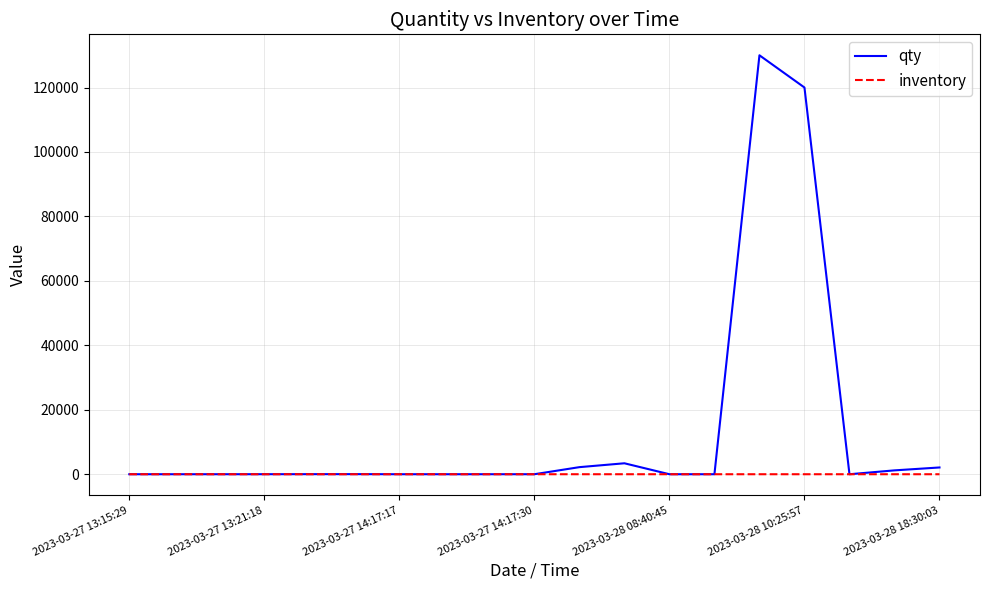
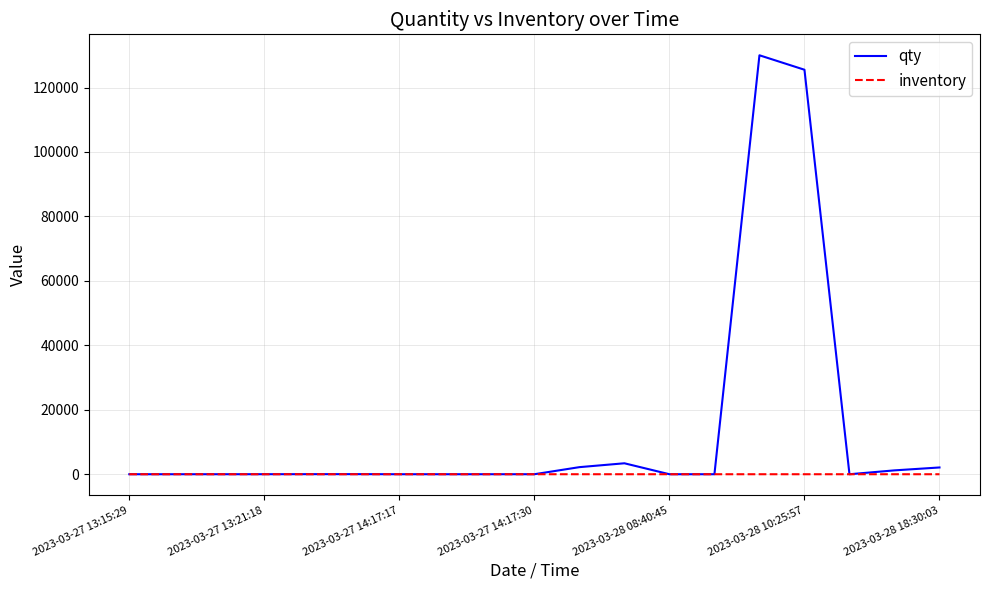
qty, 2023-03-28 10:25:57: 120000 -> 126000
